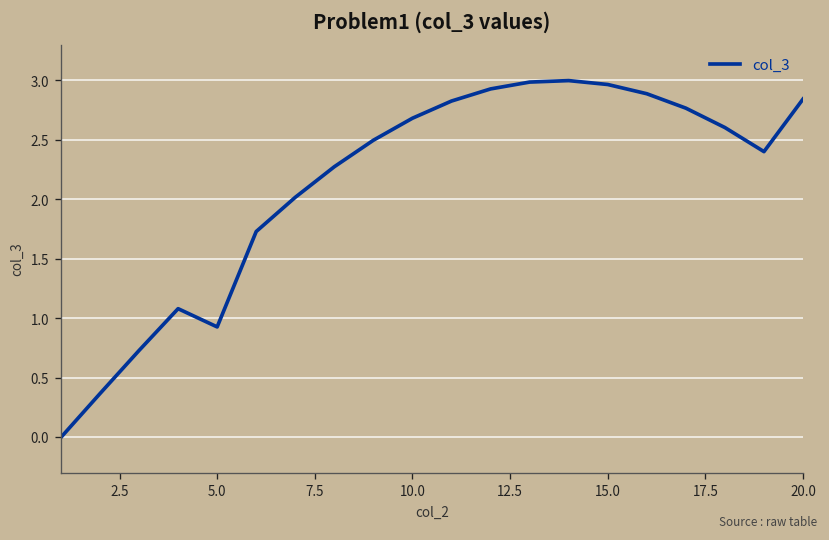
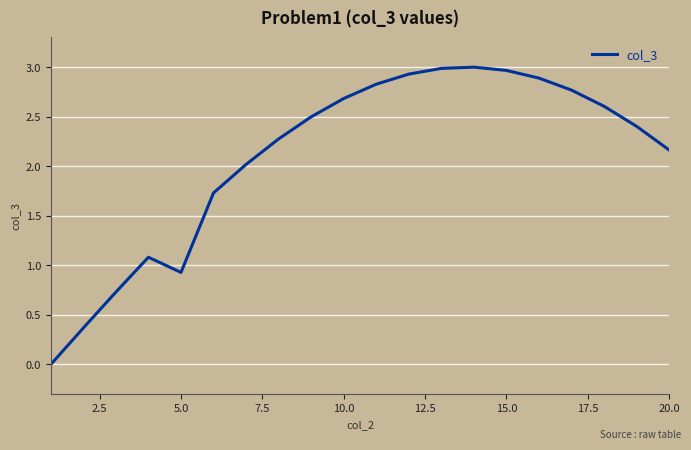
20.0: 2.8 -> 2.2
